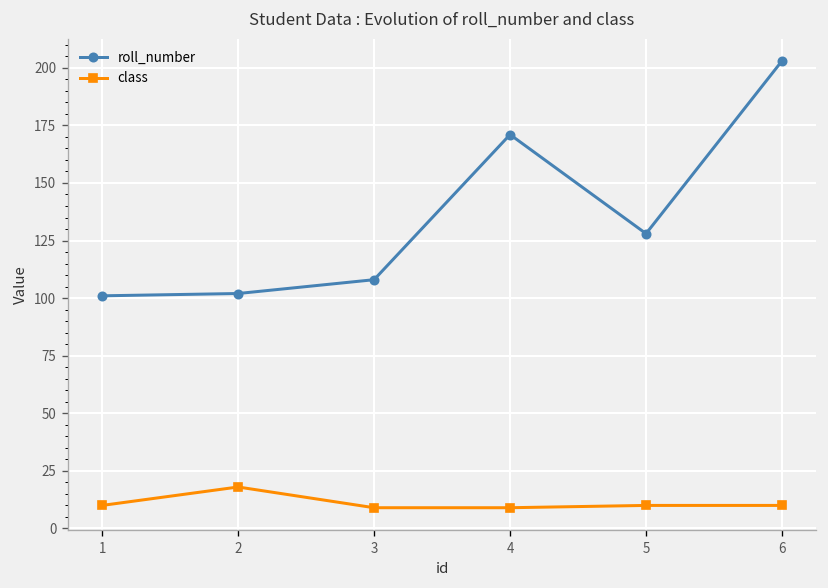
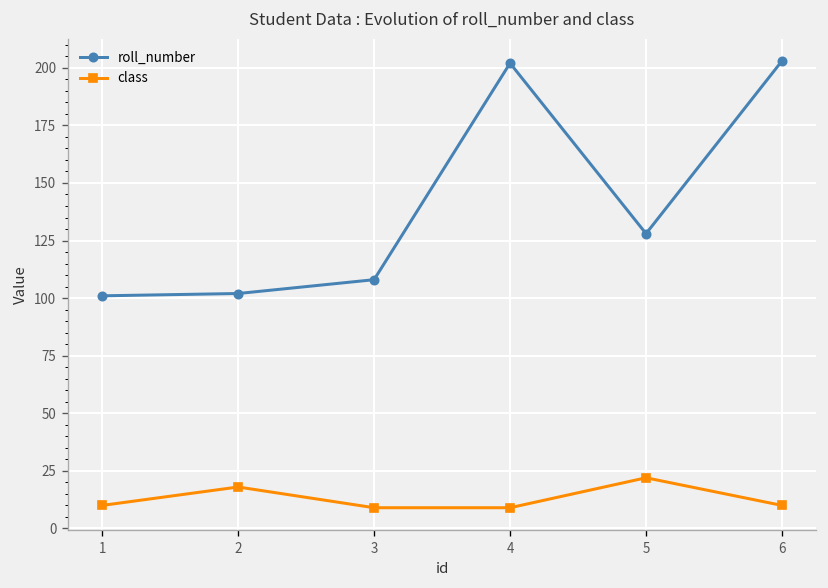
roll_number, 4: 171 -> 202
class, 5: 10 -> 22
